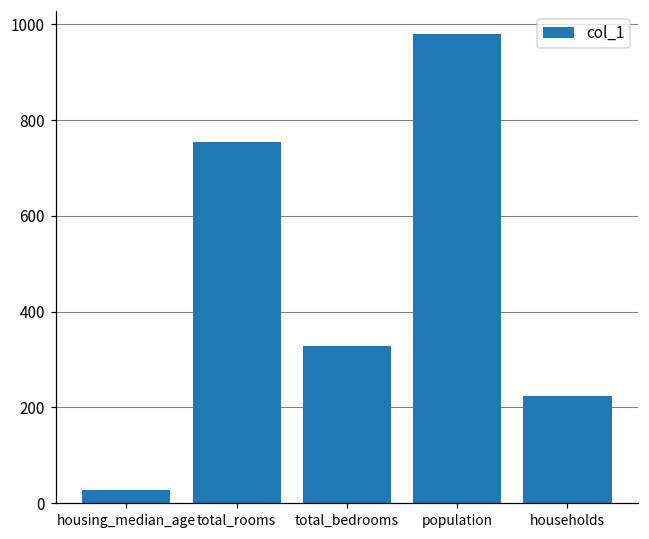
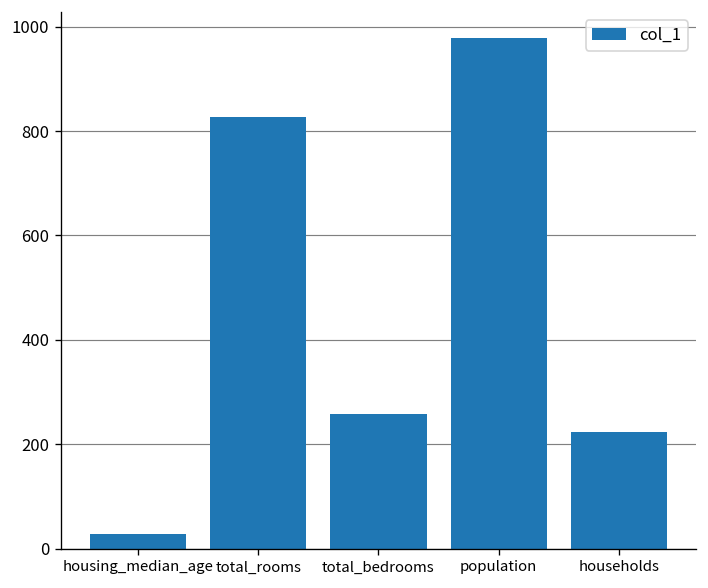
total_rooms: 750 -> 830
total_bedrooms: 330 -> 260
